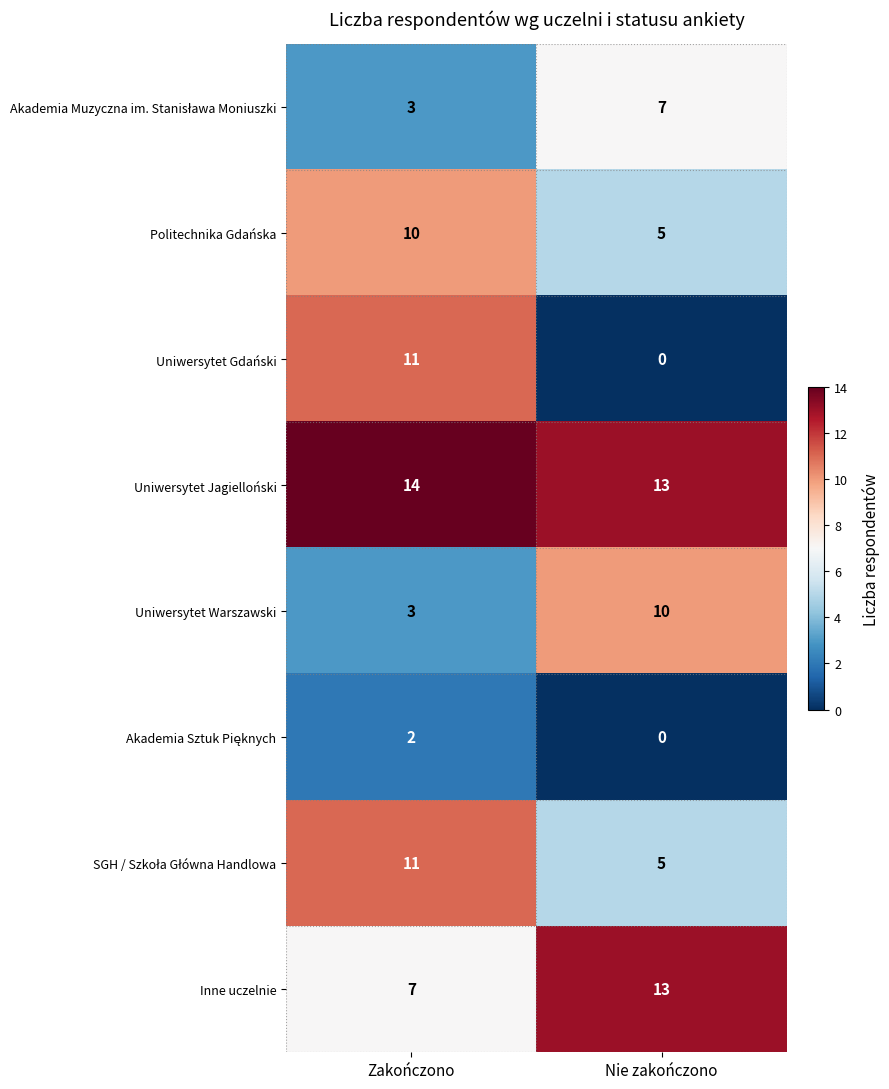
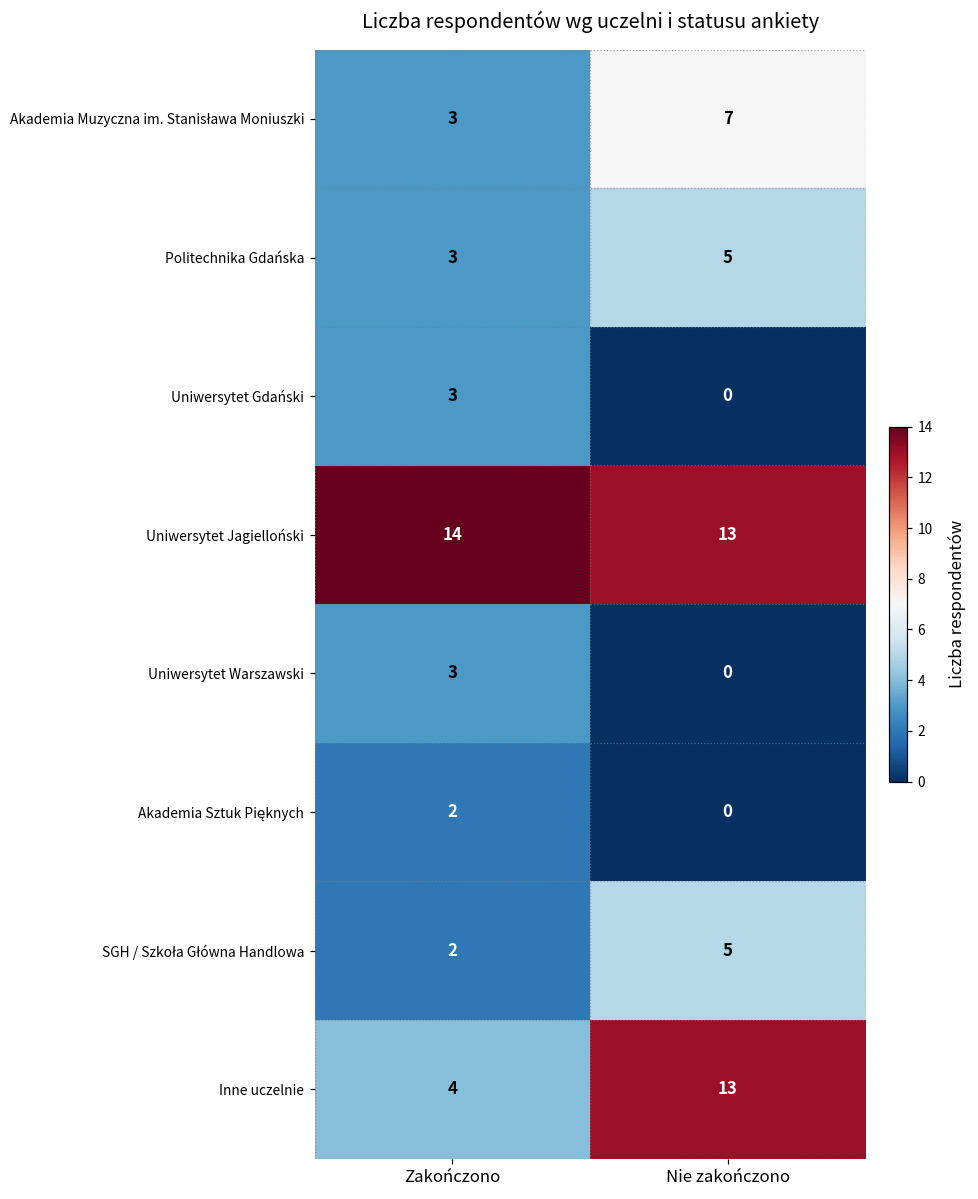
Politechnika Gdańska, Zakończono: 10 -> 3
Uniwersytet Gdański, Zakończono: 11 -> 3
Uniwersytet Warszawski, Nie zakończono: 10 -> 0
SGH / Szkoła Główna Handlowa, Zakończono: 11 -> 2
Inne uczelnie, Zakończono: 7 -> 4
